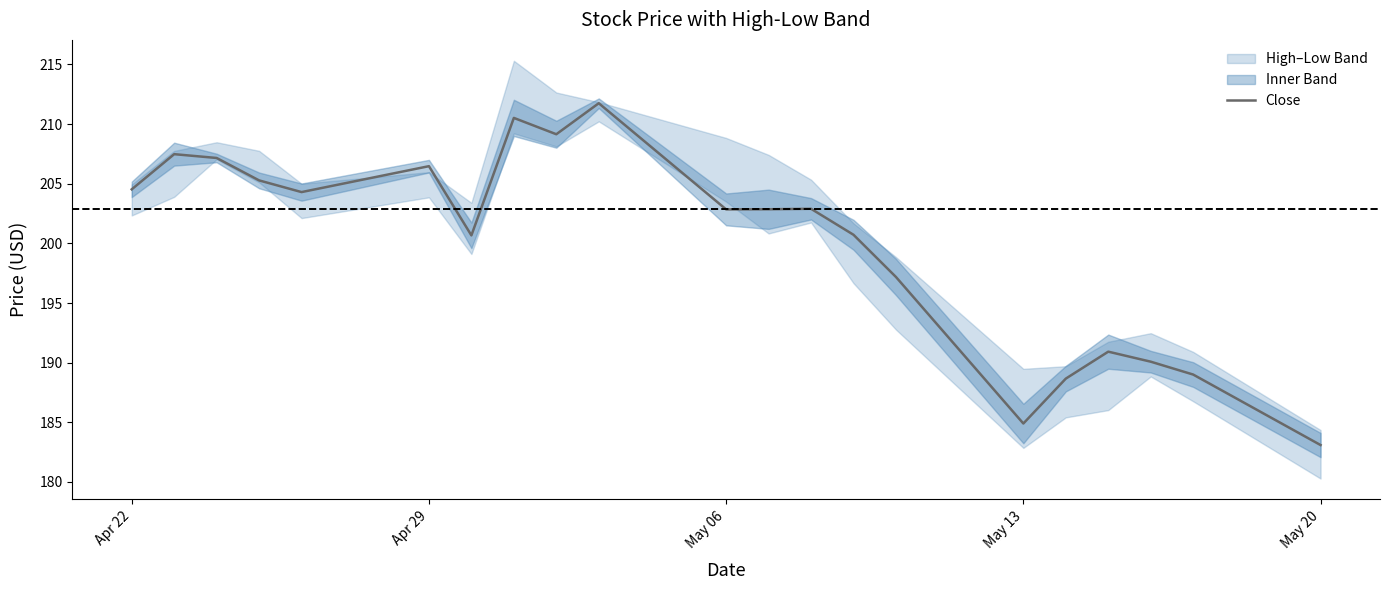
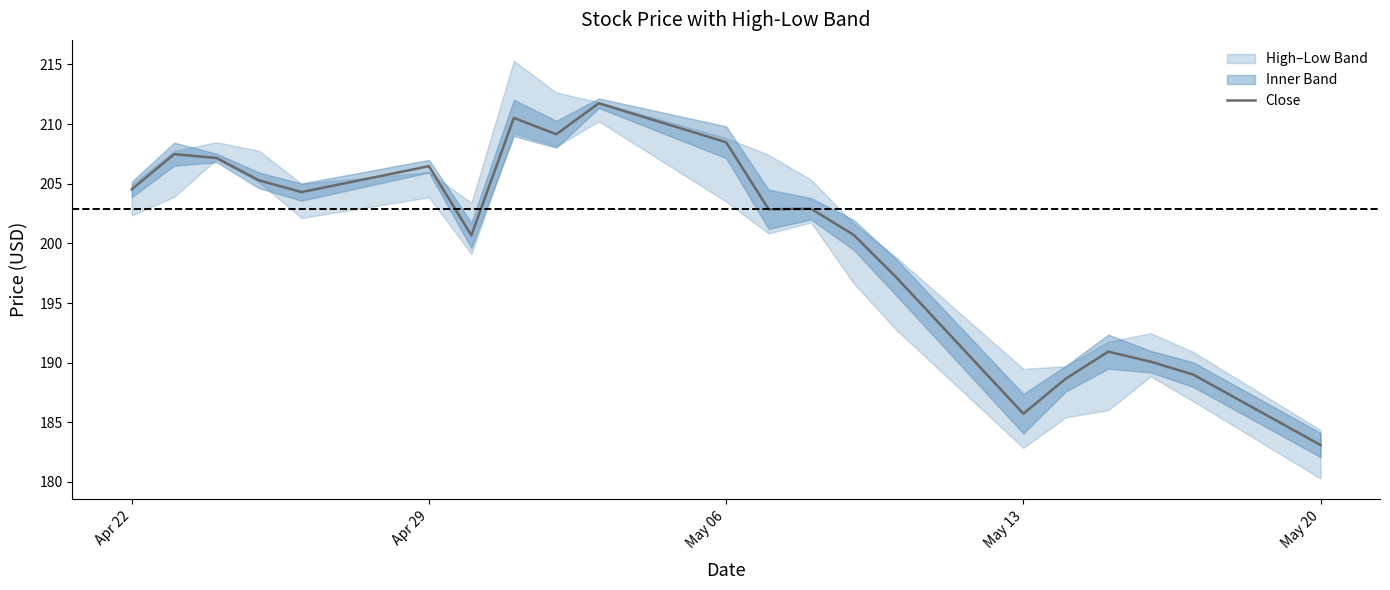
Close, May 06: 202.8 -> 208.5
Close, May 13: 184.9 -> 185.7
